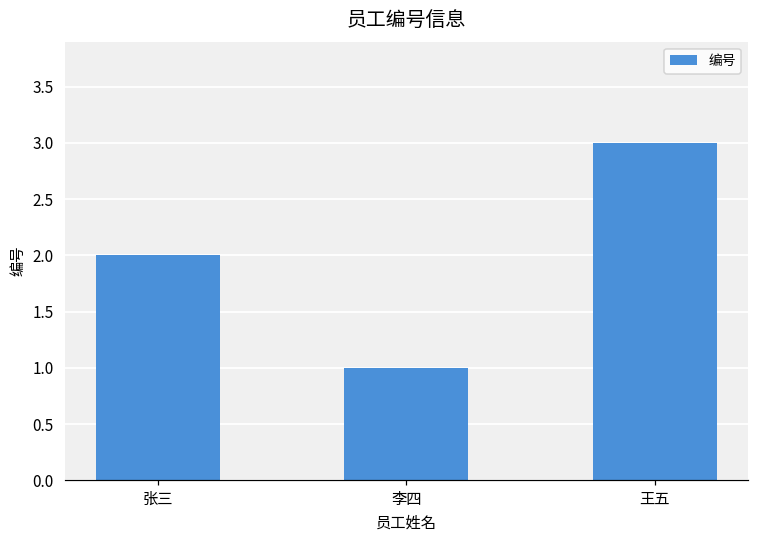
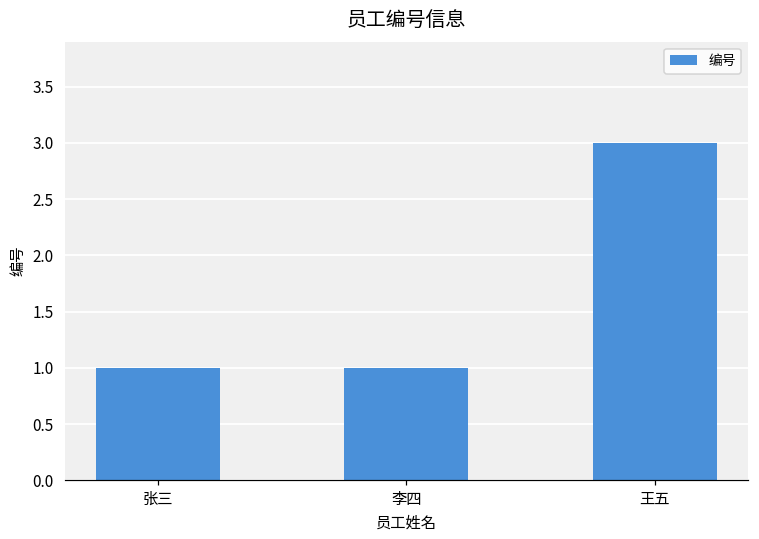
张三: 2 -> 1
